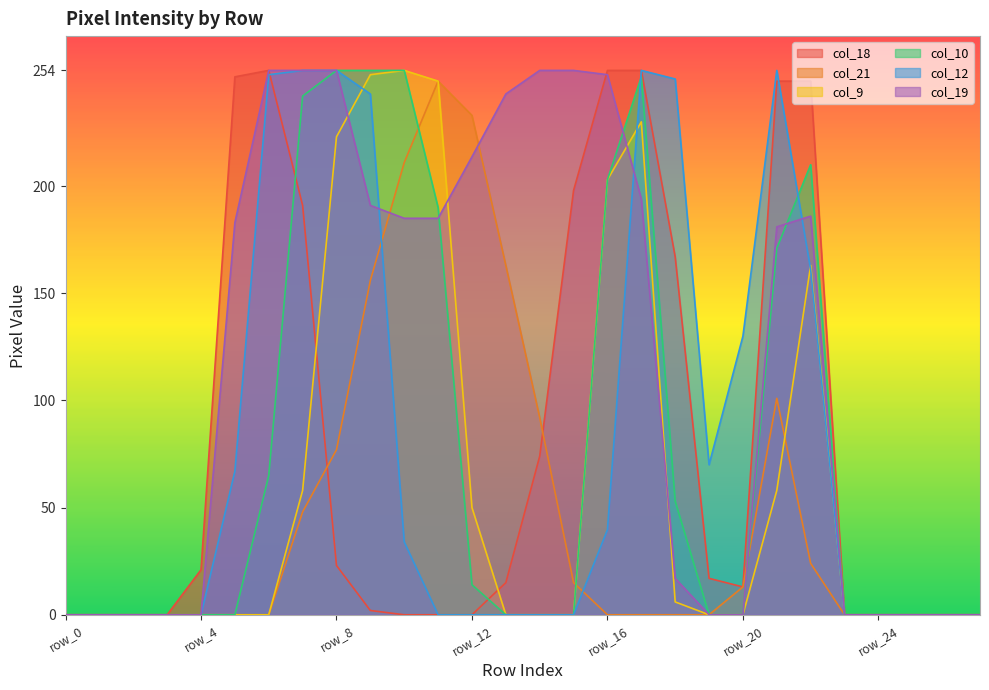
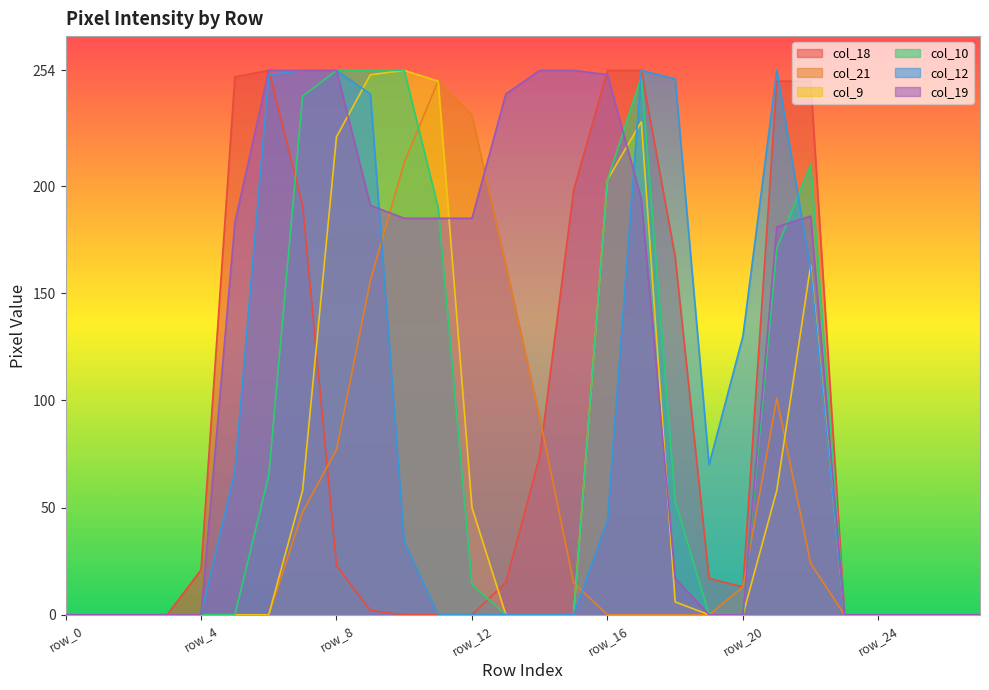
col_19, row_12: 214 -> 185
col_12, row_16: 40 -> 44
